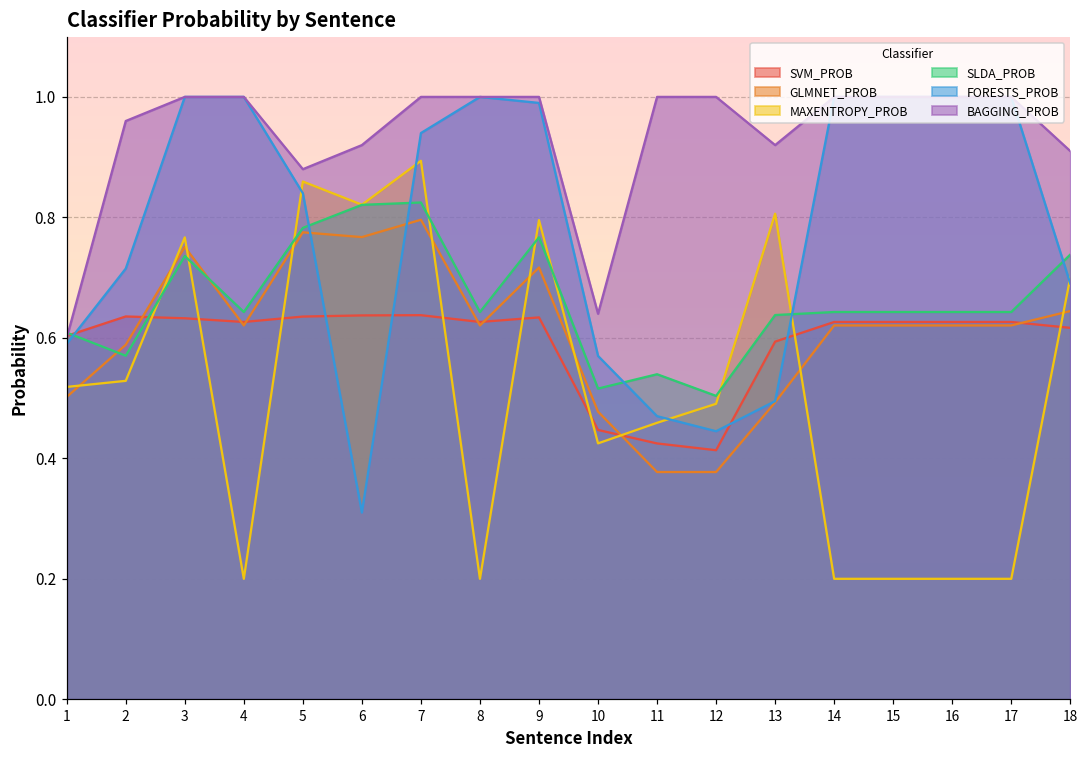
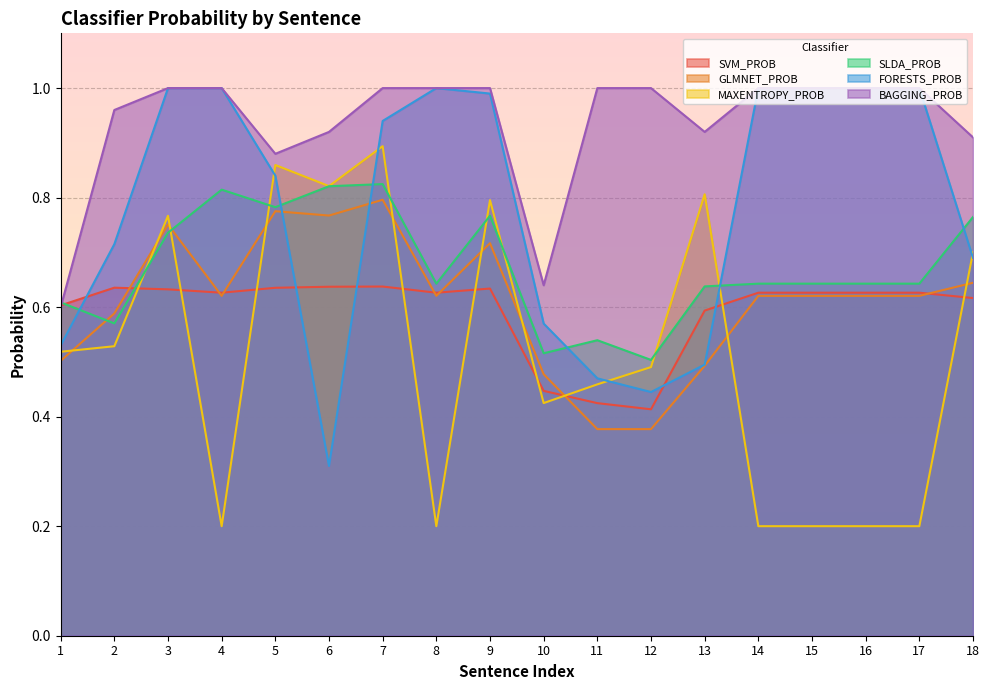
FORESTS_PROB, 1: 0.59 -> 0.53
SLDA_PROB, 4: 0.64 -> 0.81
SLDA_PROB, 18: 0.74 -> 0.76
